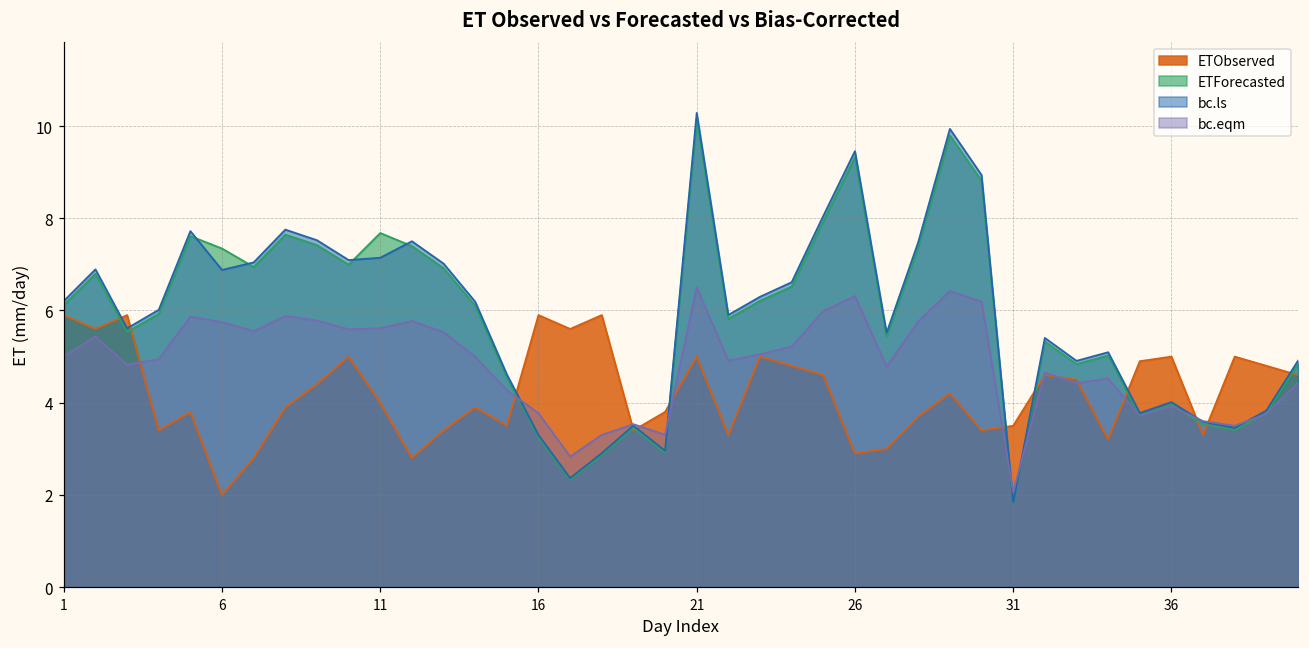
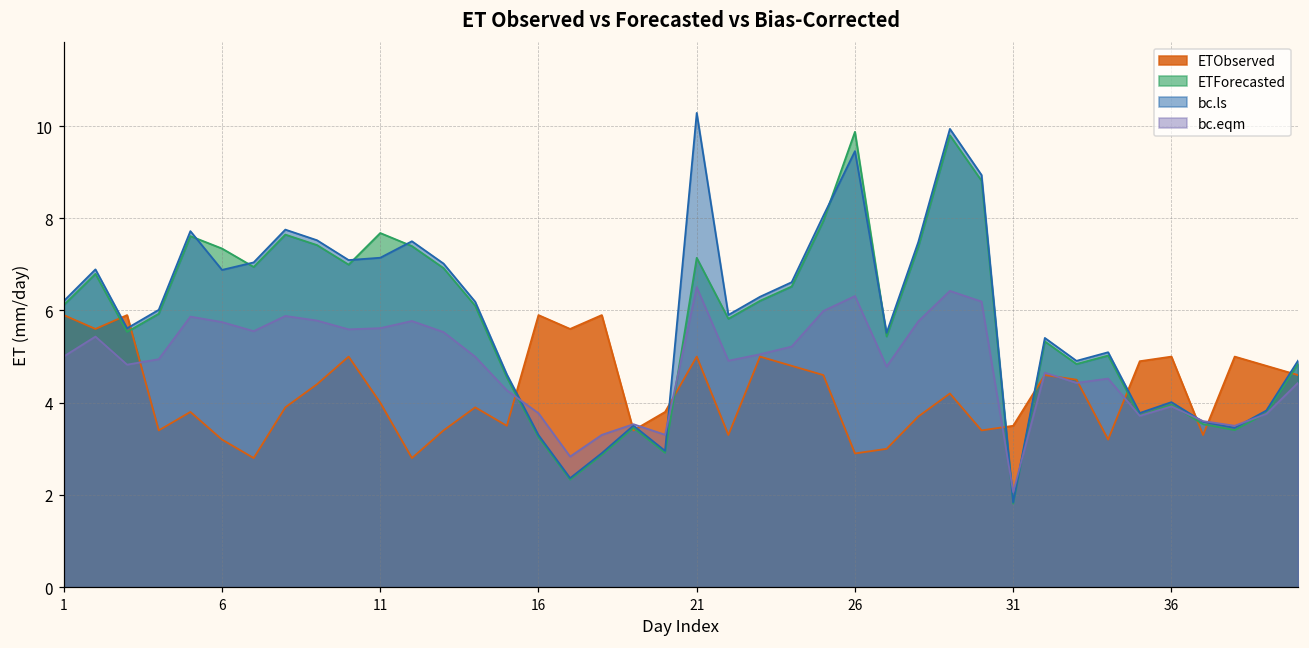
ETObserved, 6: 2.0 -> 3.2
ETForecasted, 21: 10.1 -> 7.1
ETForecasted, 26: 9.3 -> 9.9
